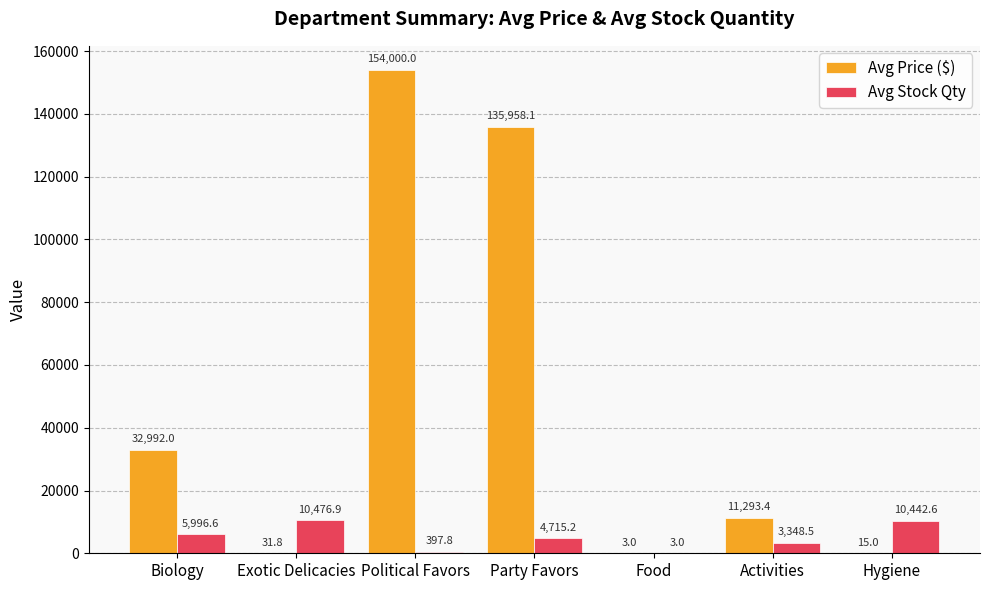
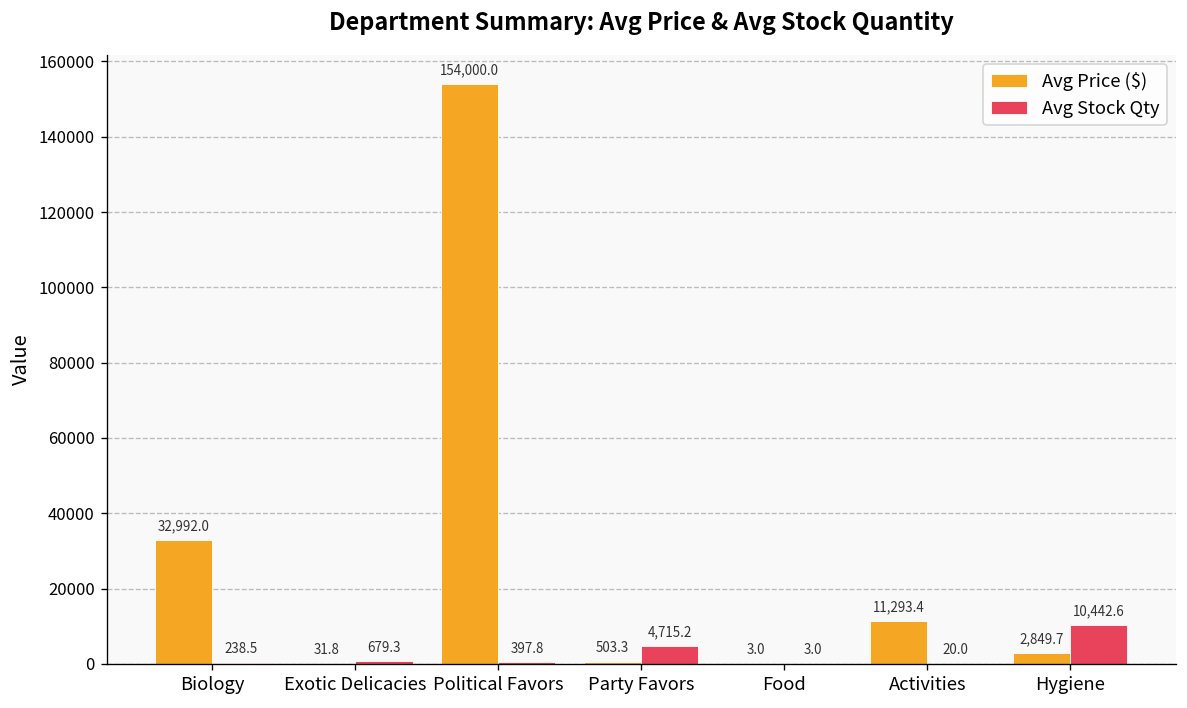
Avg Stock Qty, Biology: 5,996.6 -> 238.5
Avg Stock Qty, Exotic Delicacies: 10,476.9 -> 679.3
Avg Price ($), Party Favors: 135,958.1 -> 503.3
Avg Stock Qty, Activities: 3,348.5 -> 20.0
Avg Price ($), Hygiene: 15.0 -> 2,849.7
